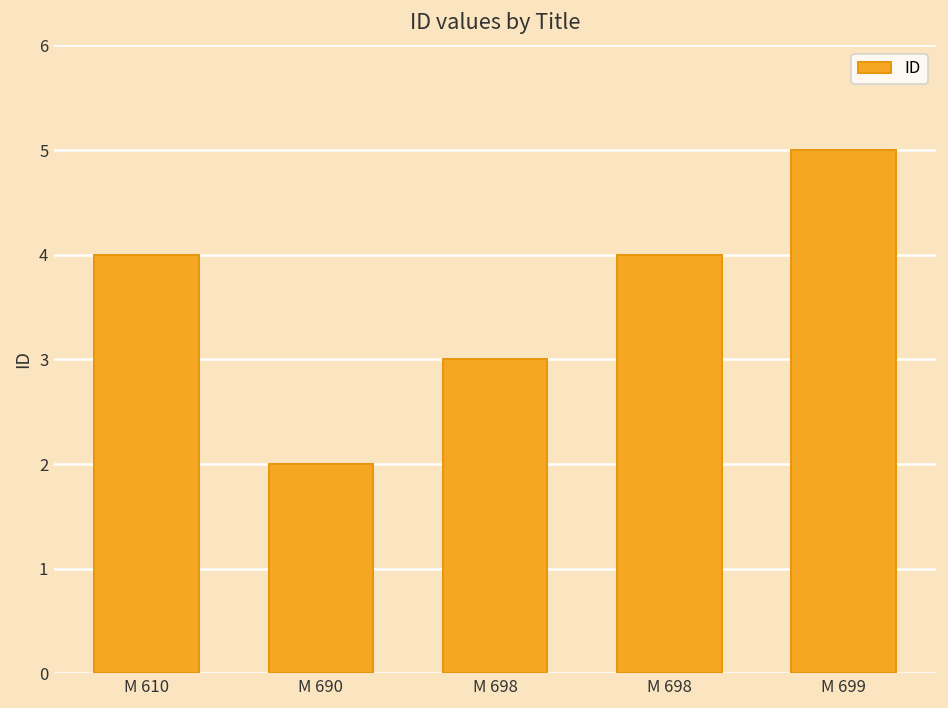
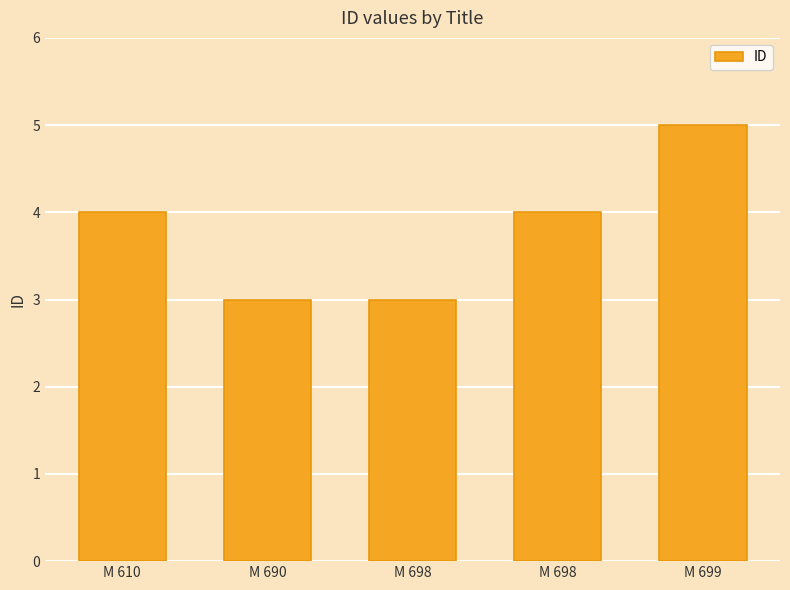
M 690: 2 -> 3
